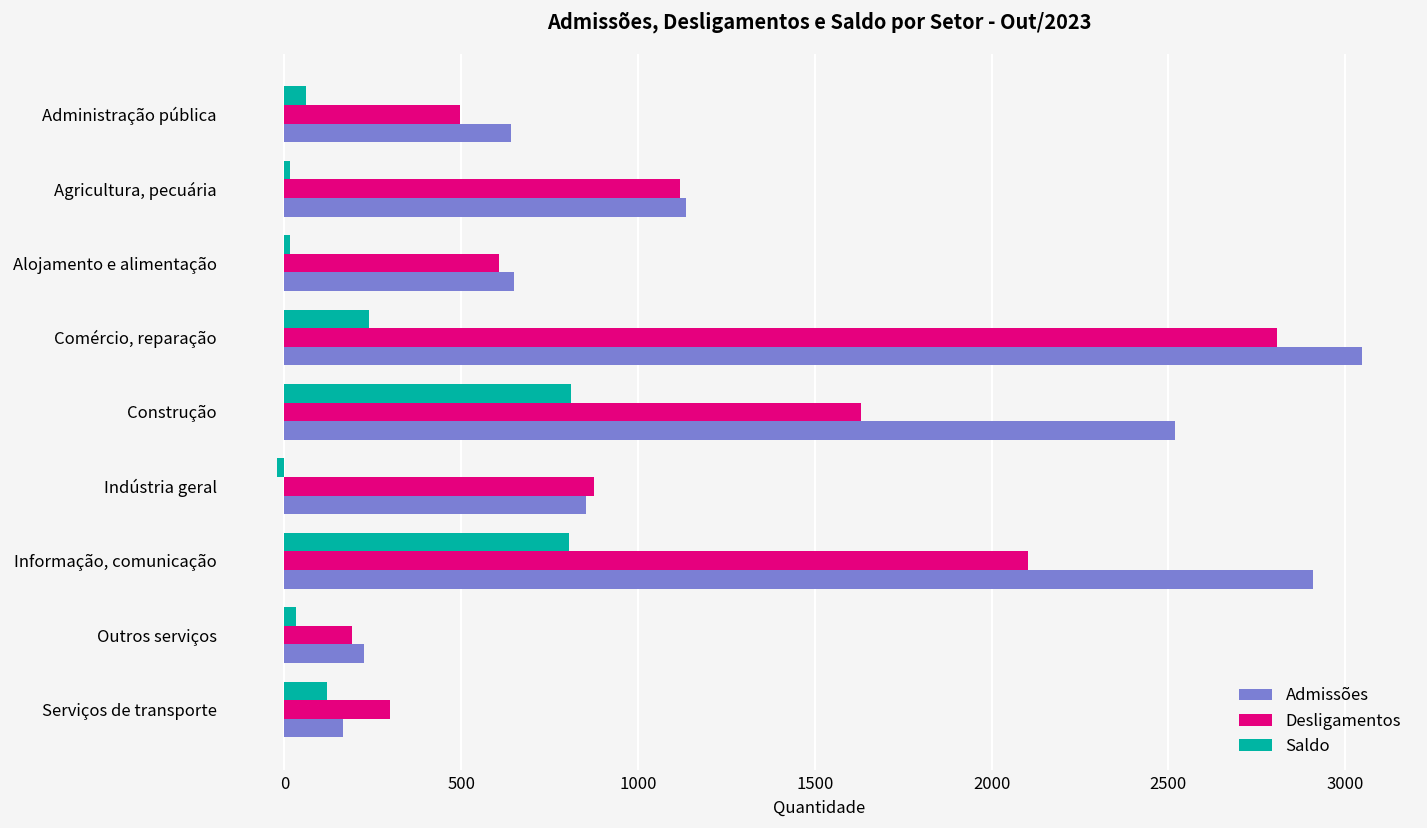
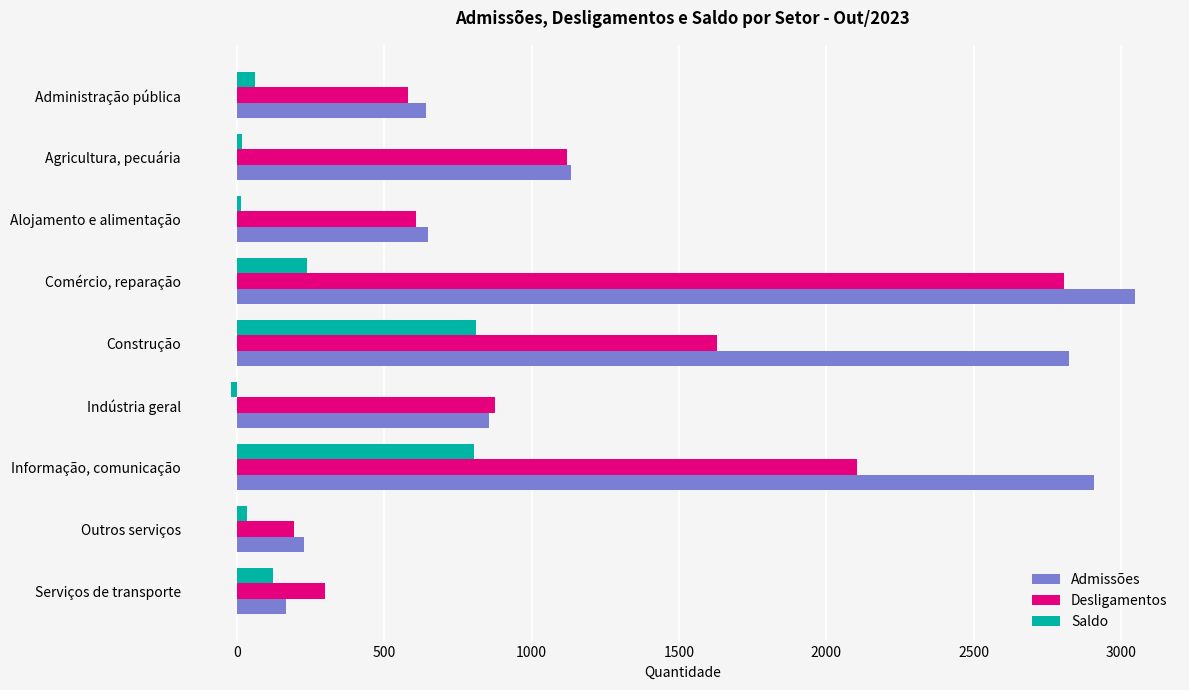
Desligamentos, Administração pública: 500 -> 580
Admissões, Construção: 2520 -> 2820
